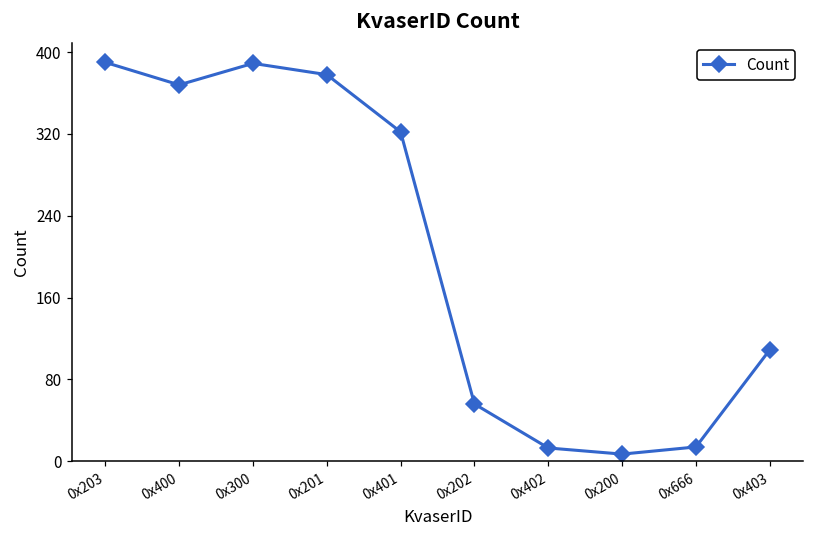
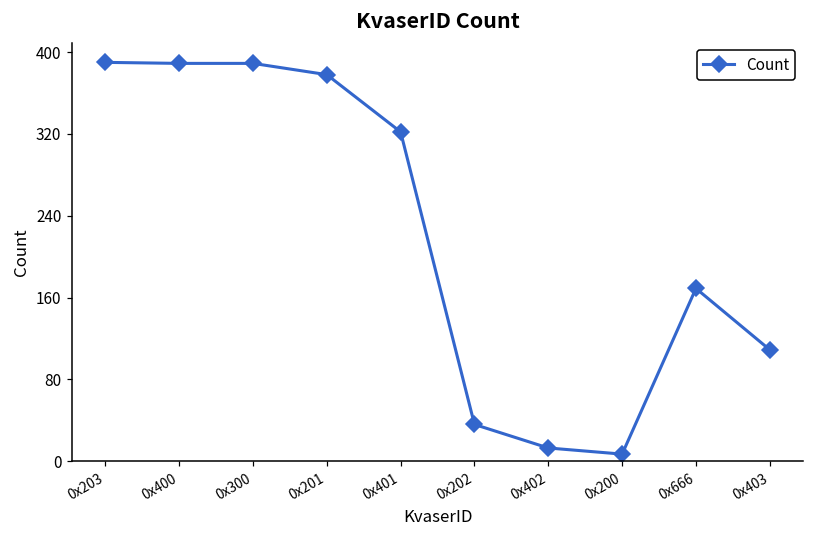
0x400: 370 -> 390
0x202: 60 -> 40
0x666: 10 -> 170
